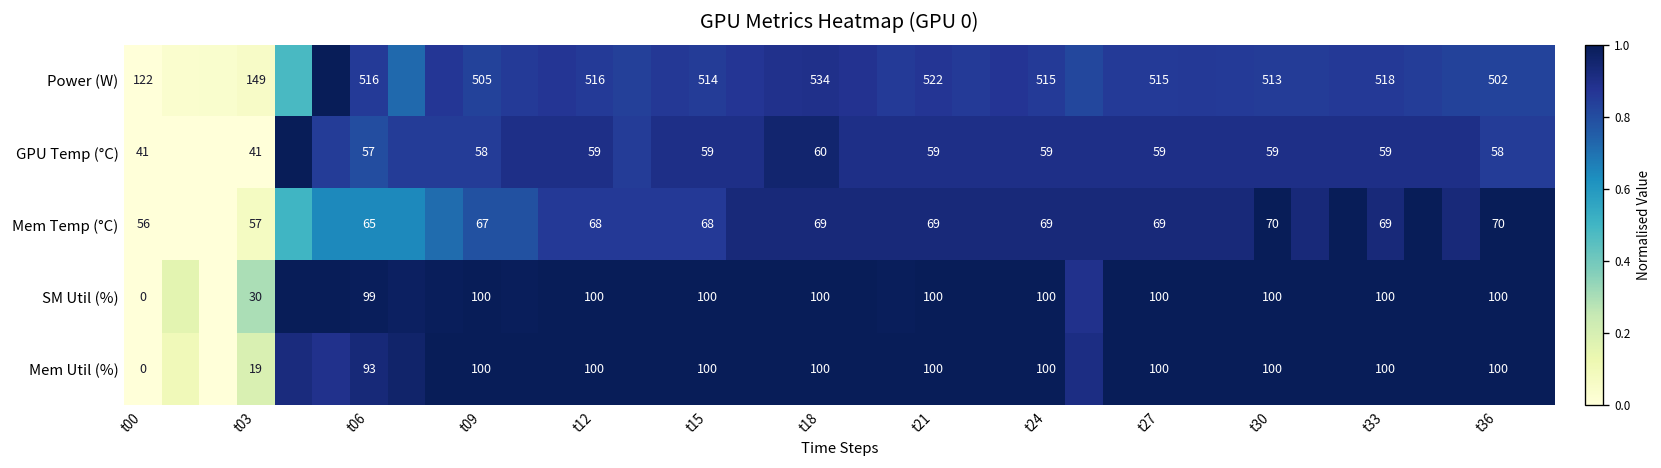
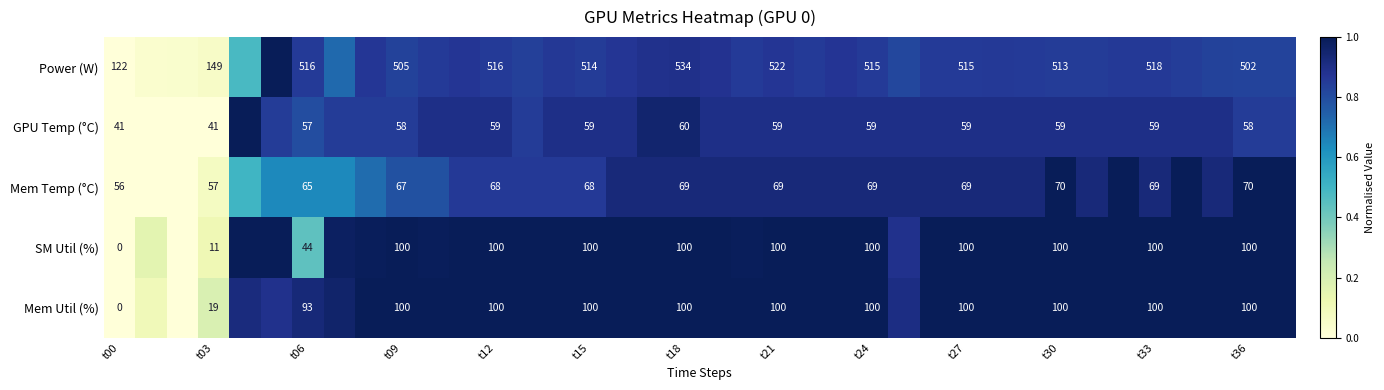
SM Util (%), t03: 30 -> 11
SM Util (%), t06: 99 -> 44
